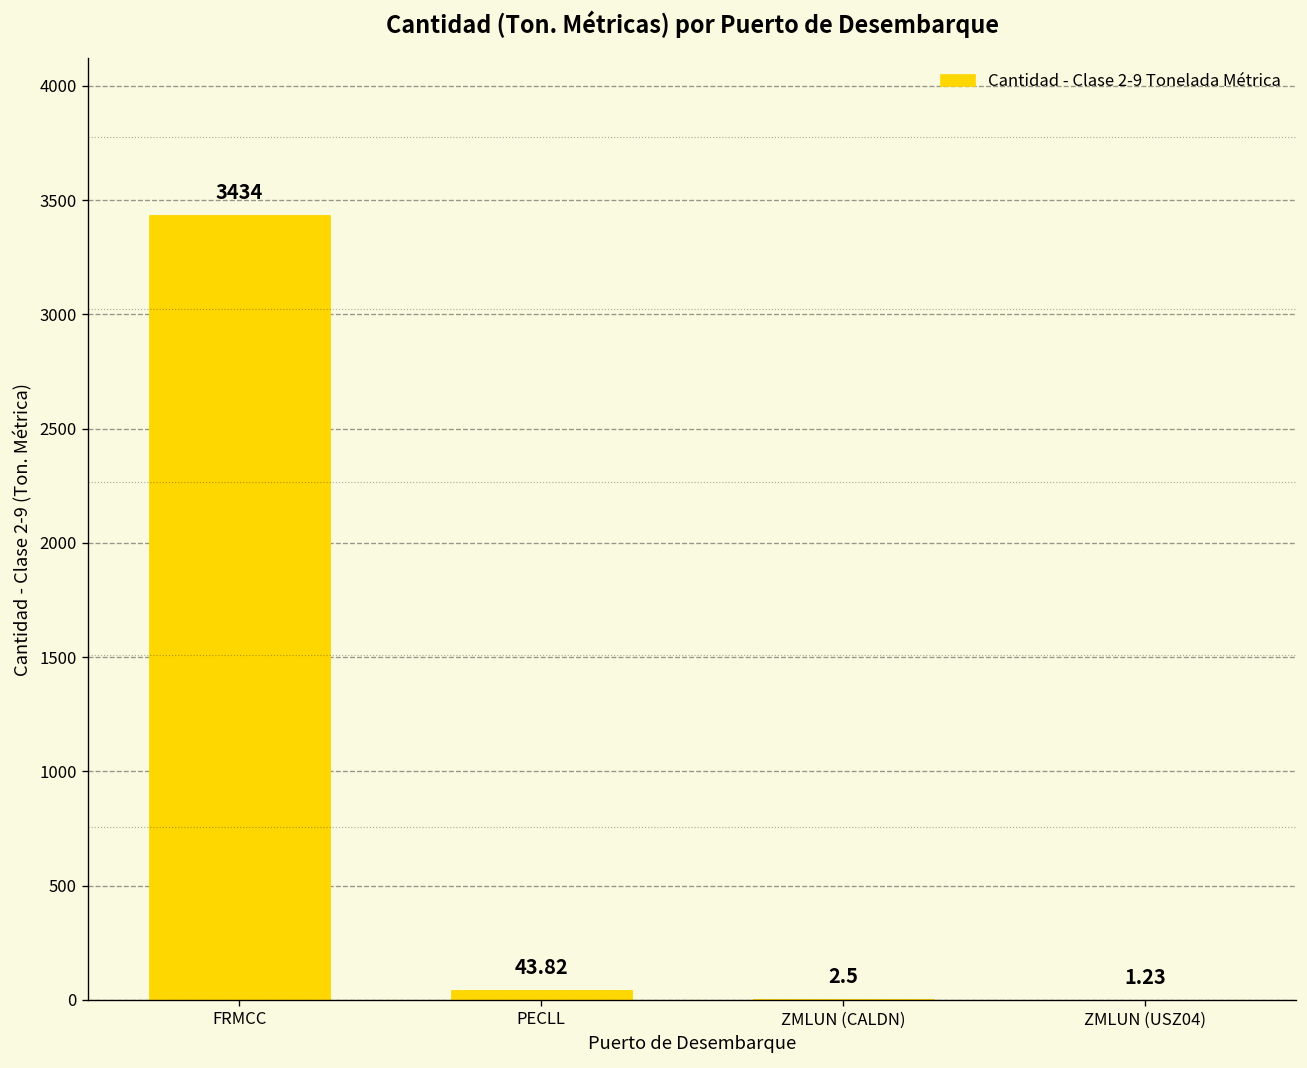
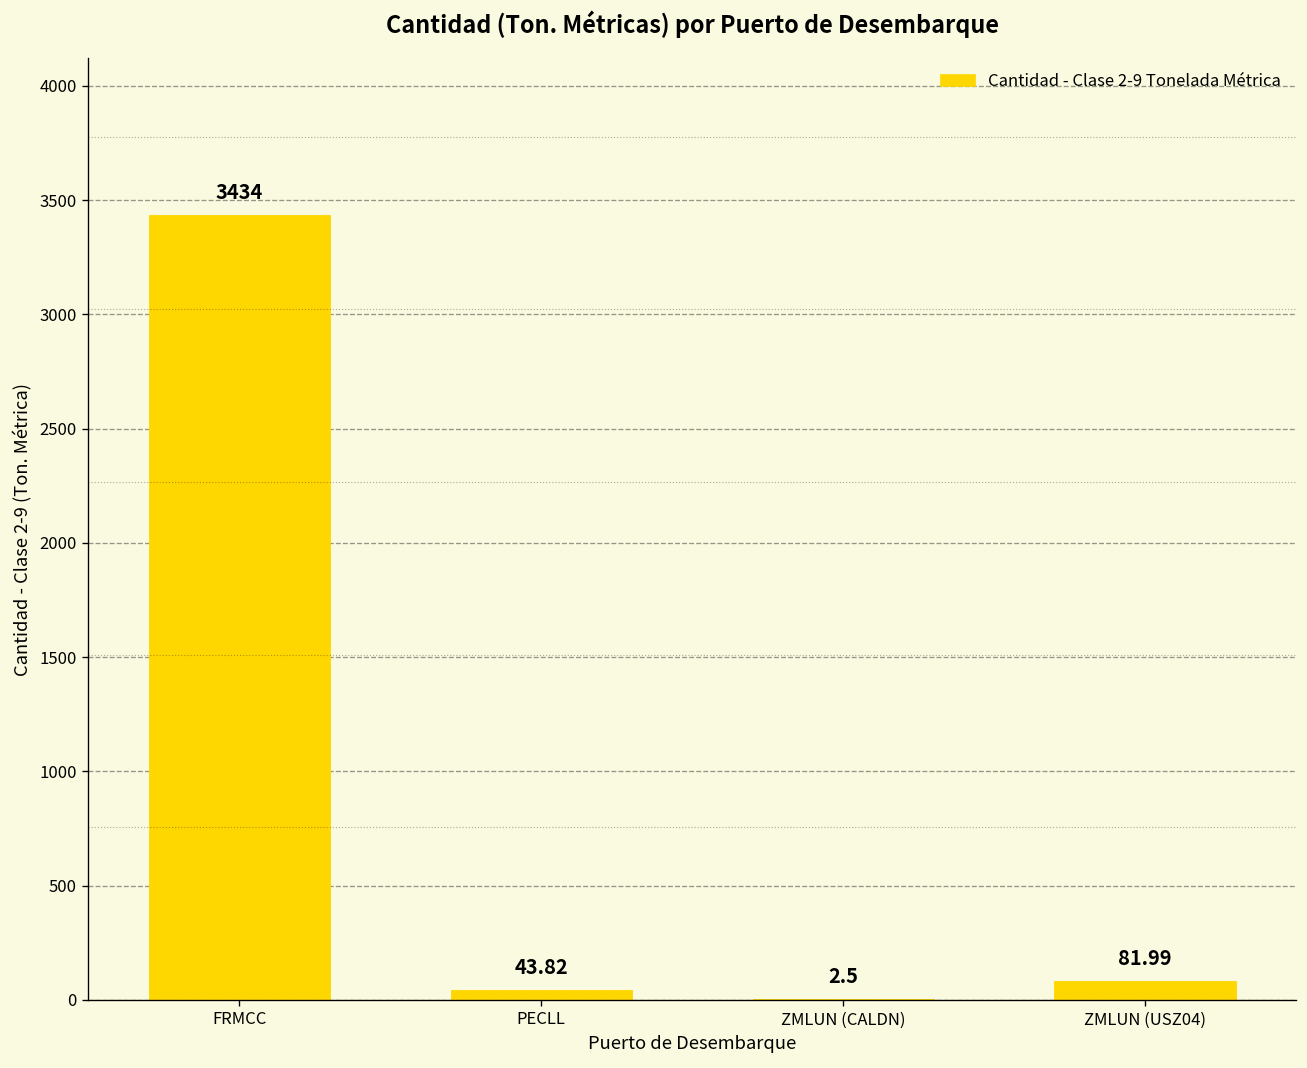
ZMLUN (USZ04): 1.23 -> 81.99
